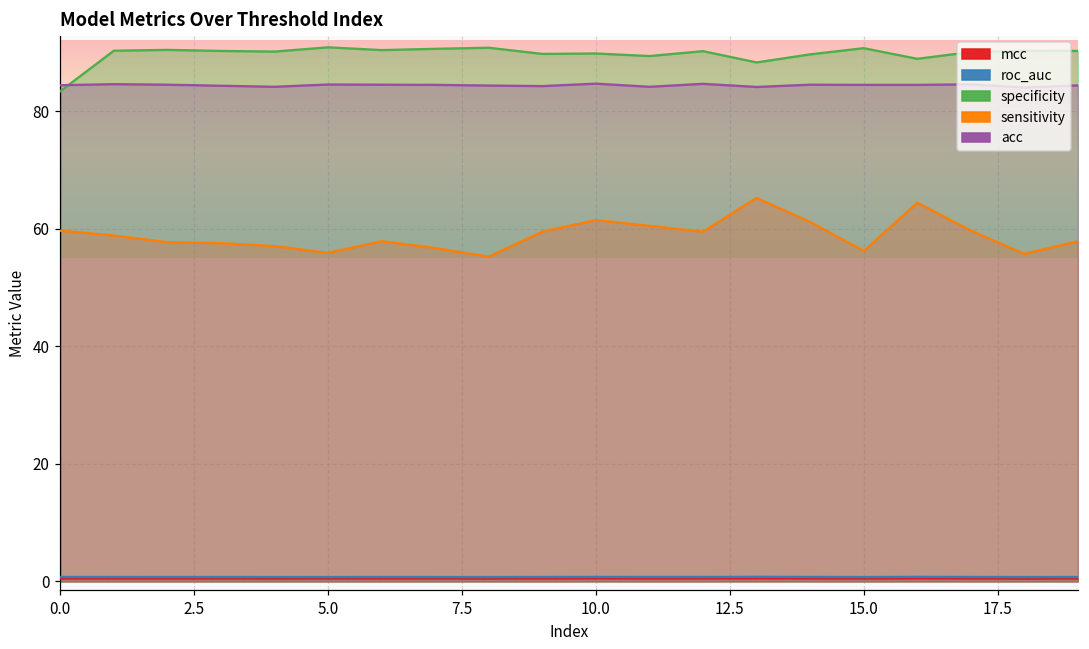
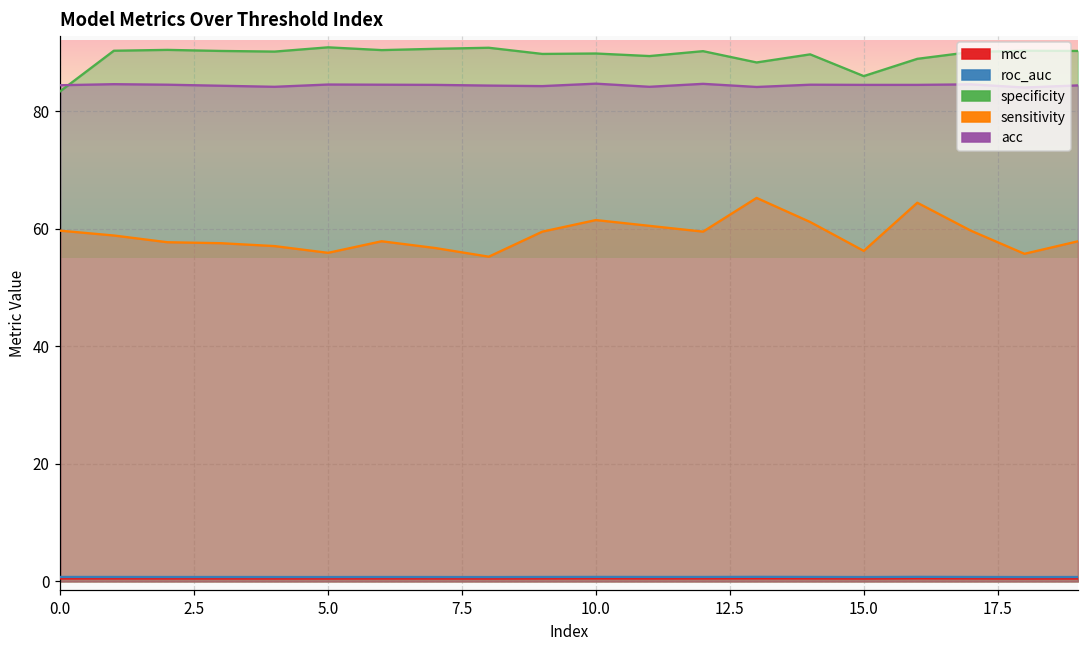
specificity, 15.0: 91 -> 86
